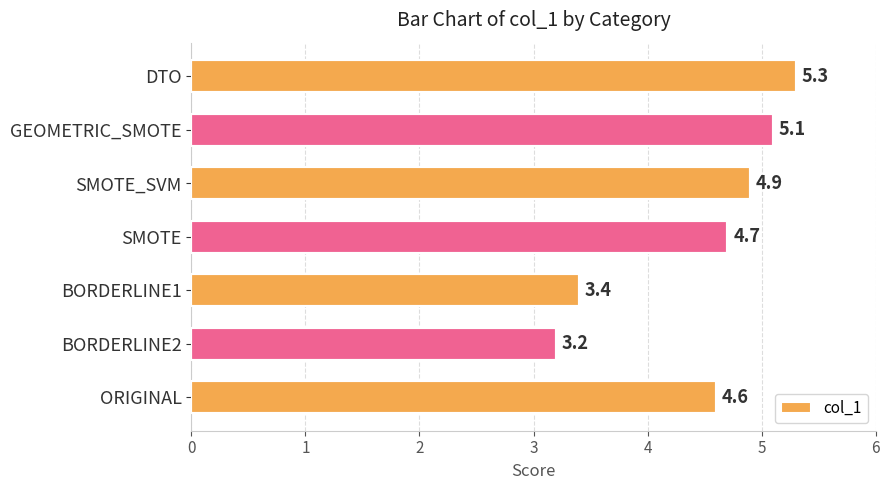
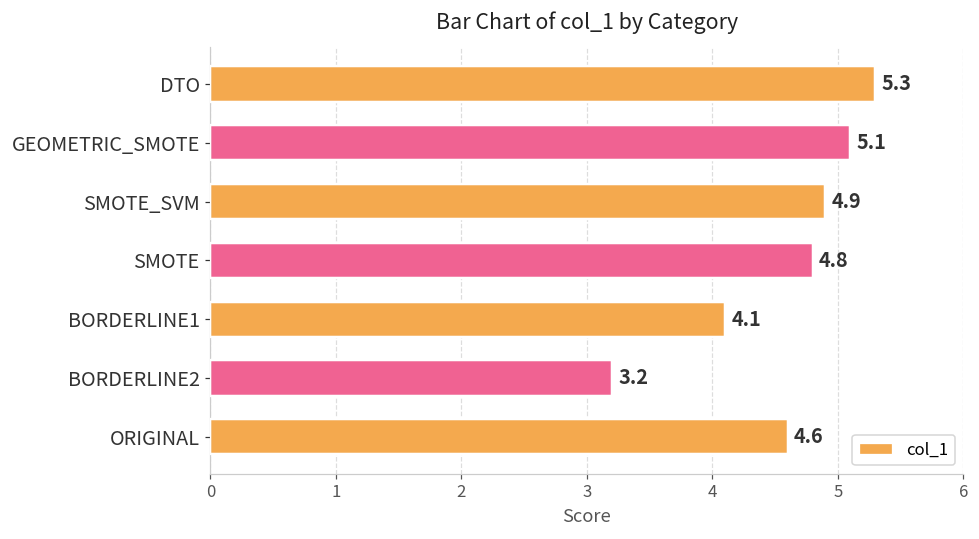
SMOTE: 4.7 -> 4.8
BORDERLINE1: 3.4 -> 4.1
